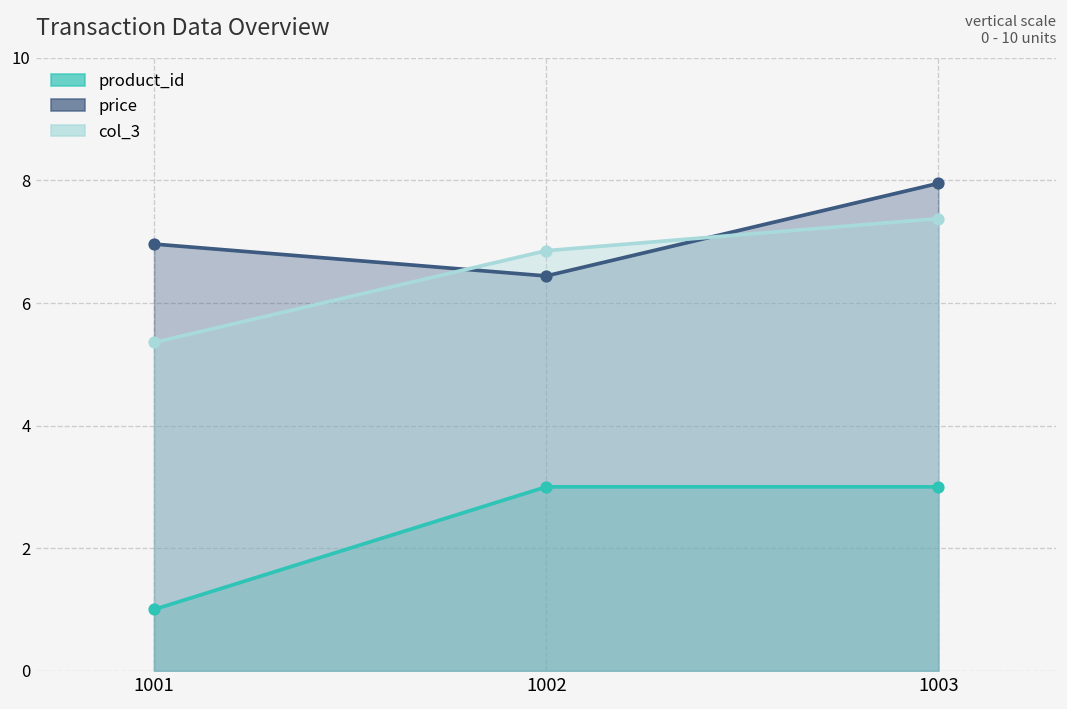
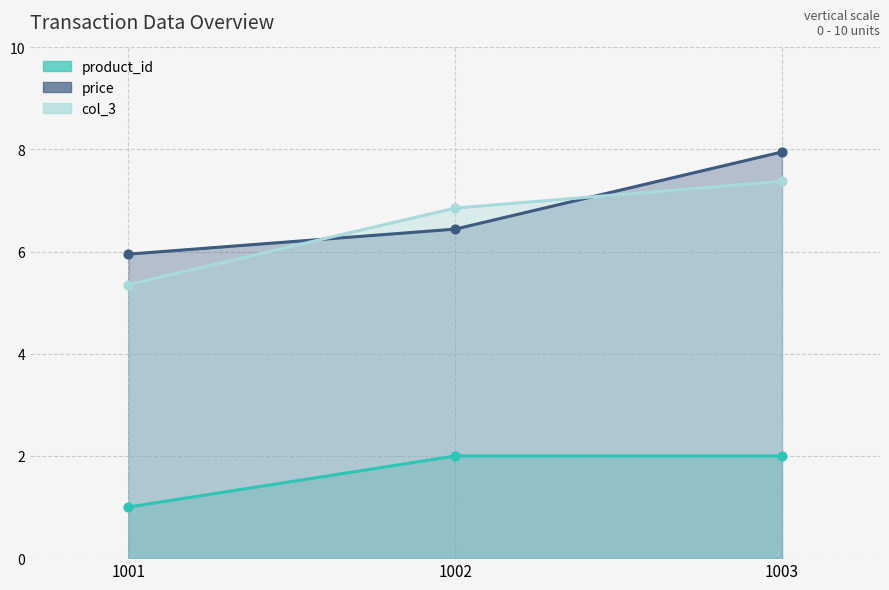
price, 1001: 7.0 -> 6.0
product_id, 1002: 3 -> 2
product_id, 1003: 3 -> 2
